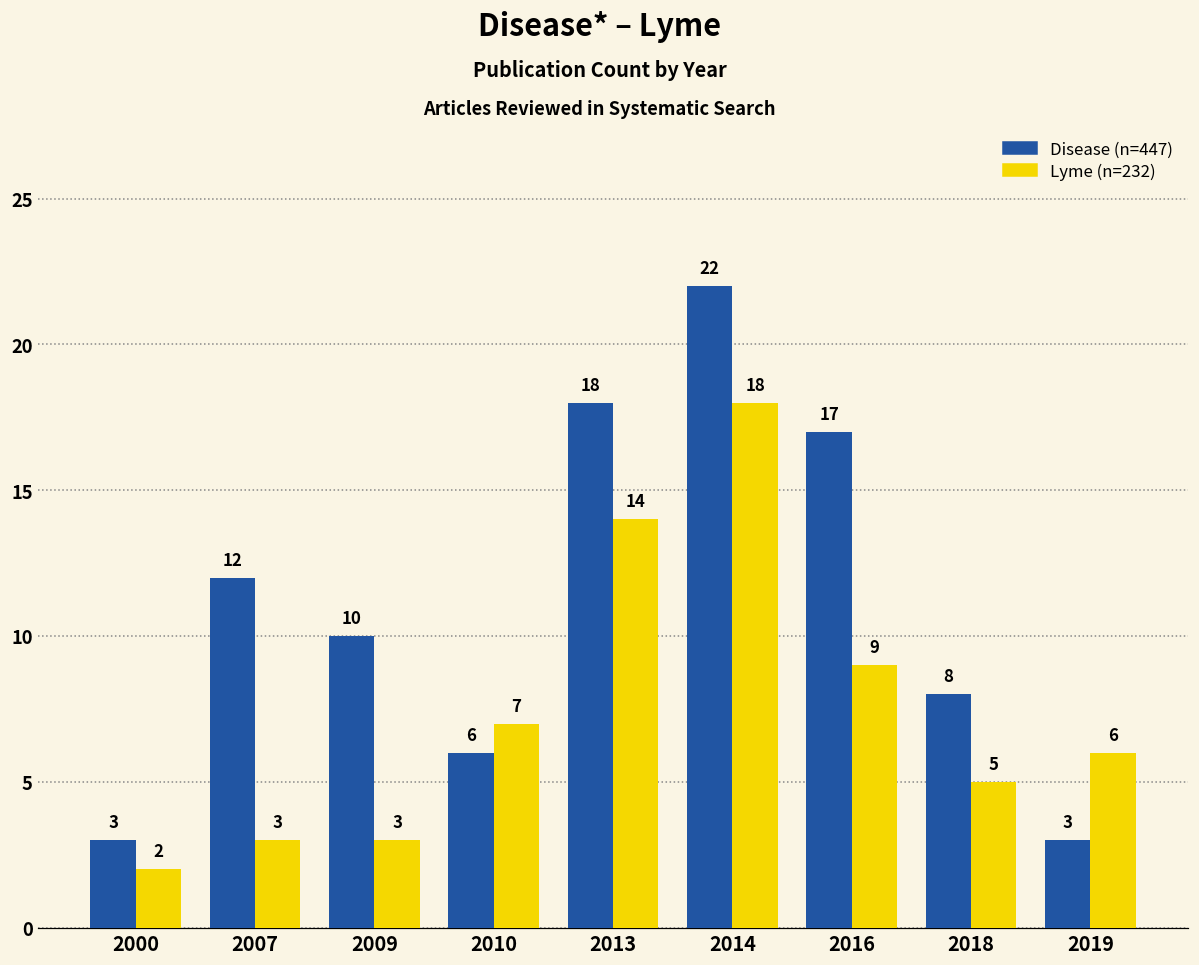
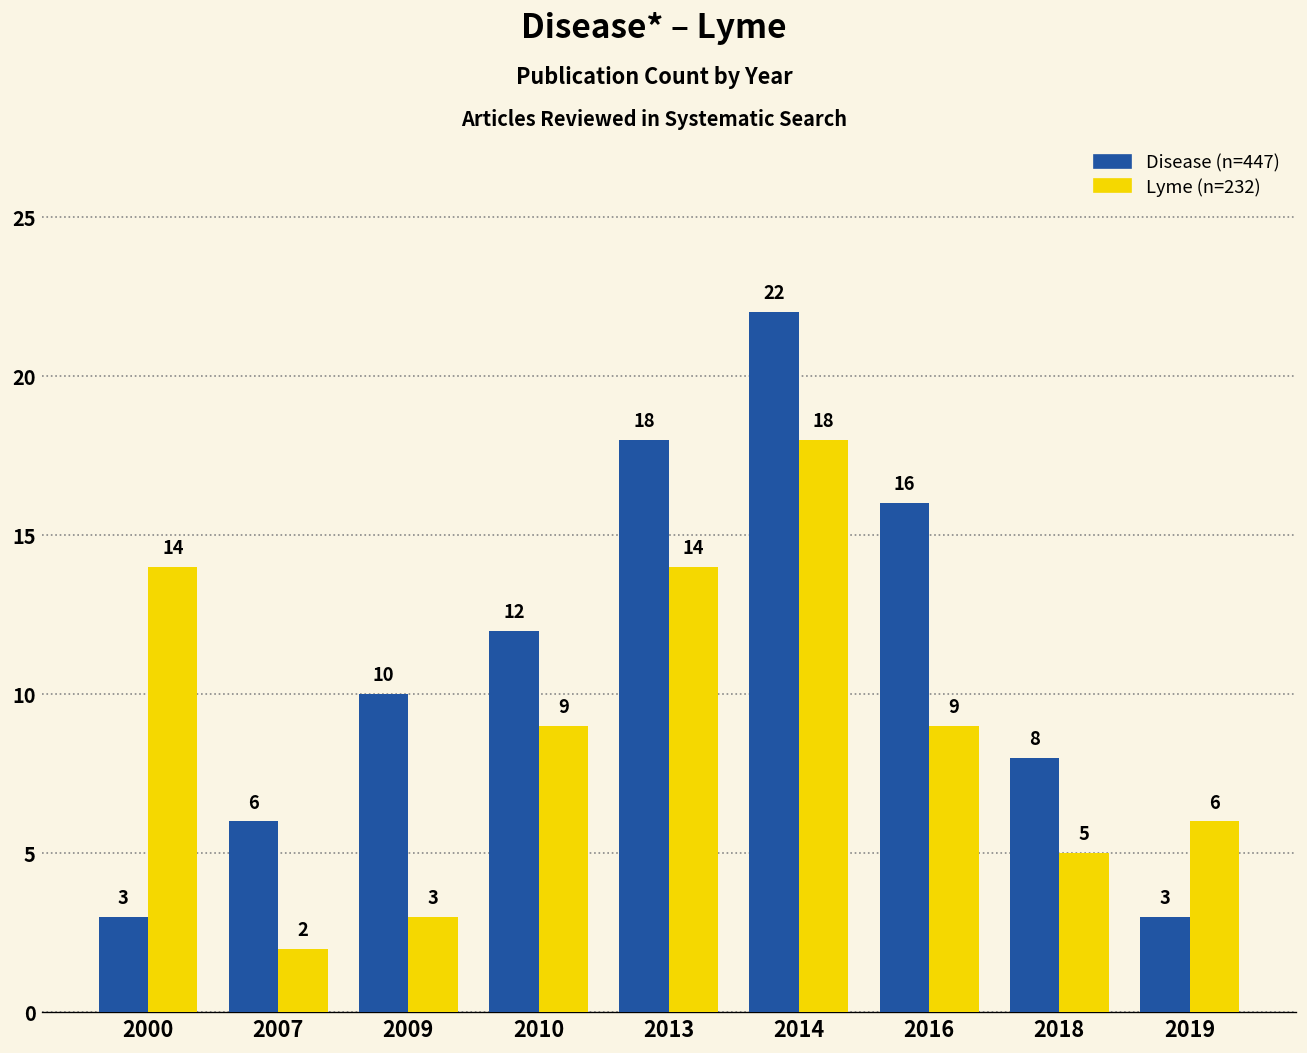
Lyme (n=232), 2000: 2 -> 14
Disease (n=447), 2007: 12 -> 6
Lyme (n=232), 2007: 3 -> 2
Disease (n=447), 2010: 6 -> 12
Lyme (n=232), 2010: 7 -> 9
Disease (n=447), 2016: 17 -> 16
